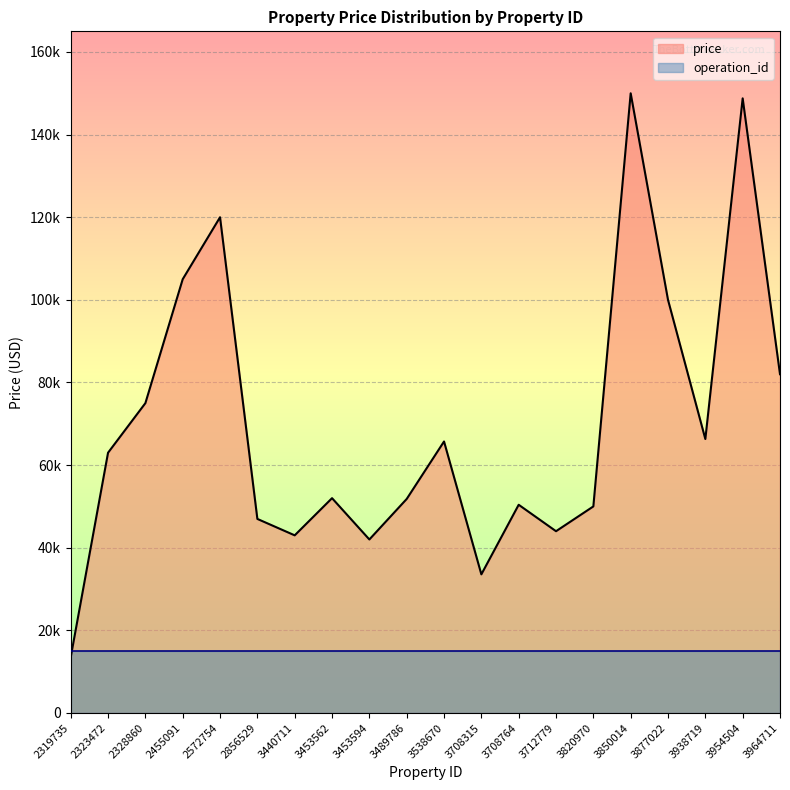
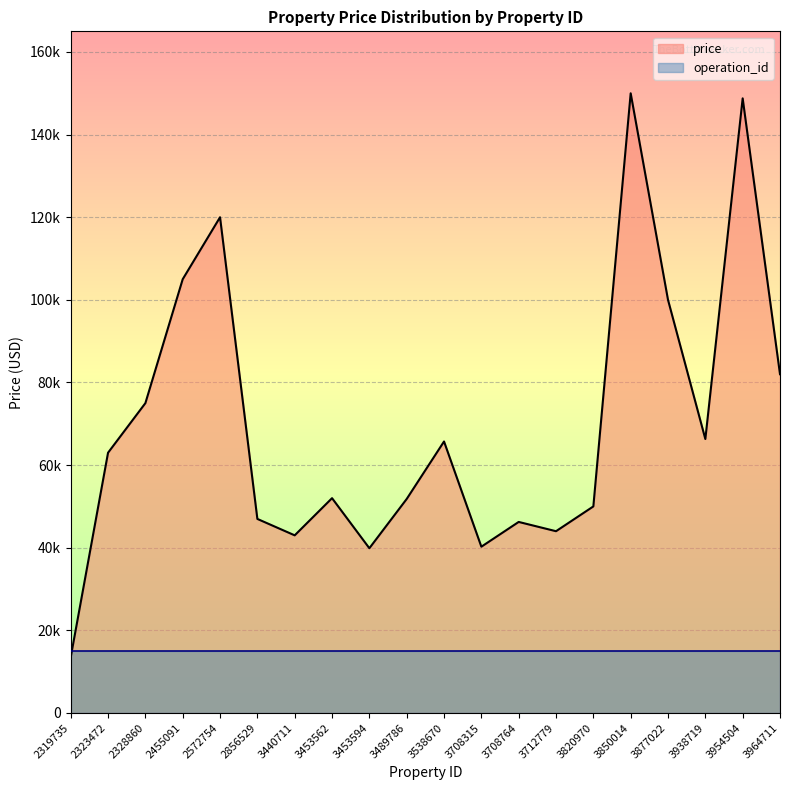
price, 3453594: 42000 -> 40000
price, 3708315: 34000 -> 40000
price, 3708764: 50000 -> 46000
